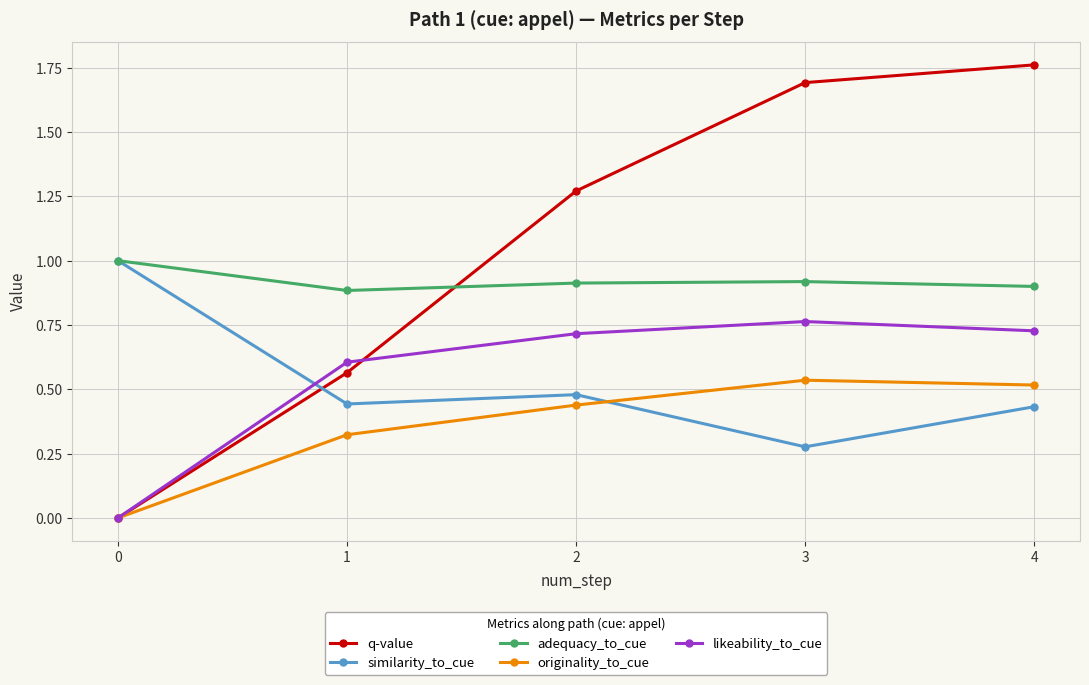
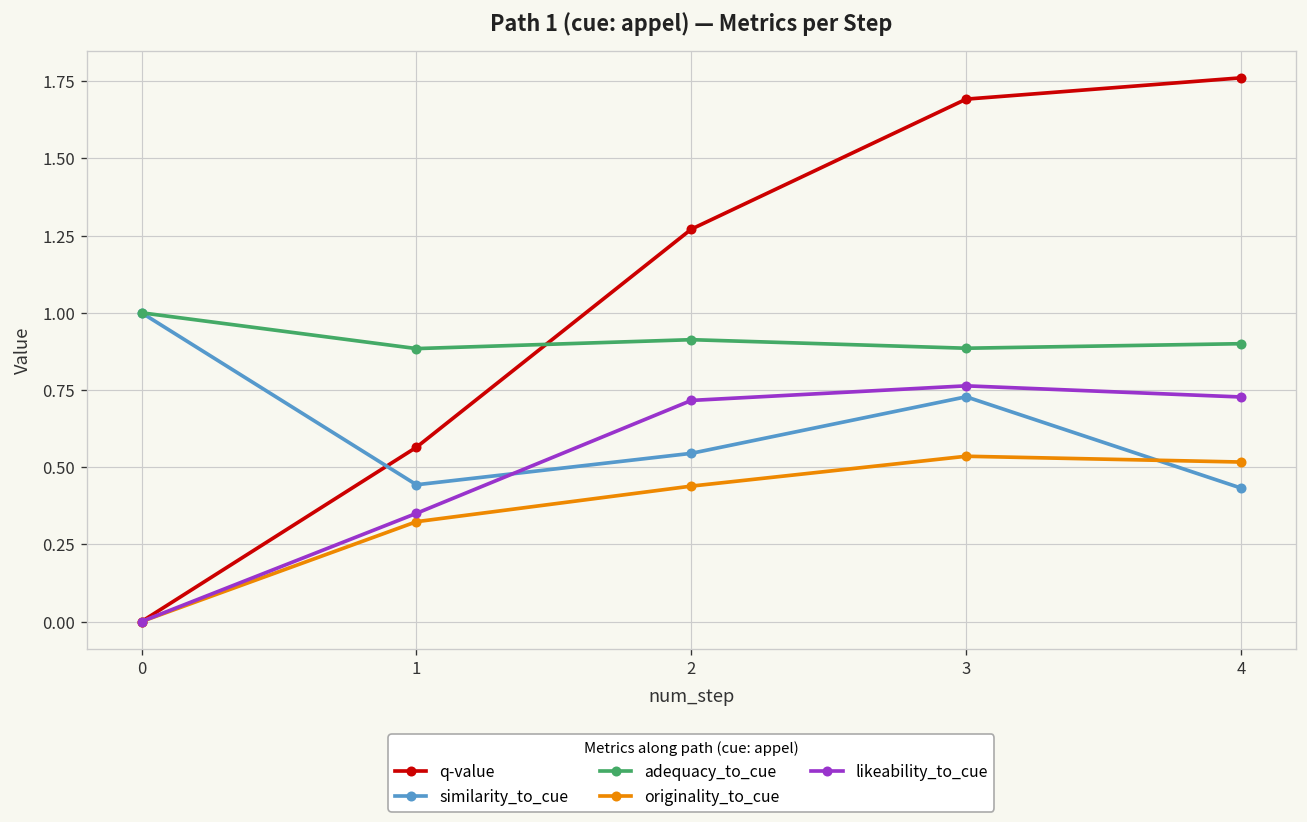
likeability_to_cue, 1: 0.61 -> 0.35
similarity_to_cue, 2: 0.48 -> 0.54
similarity_to_cue, 3: 0.28 -> 0.73
adequacy_to_cue, 3: 0.92 -> 0.89
